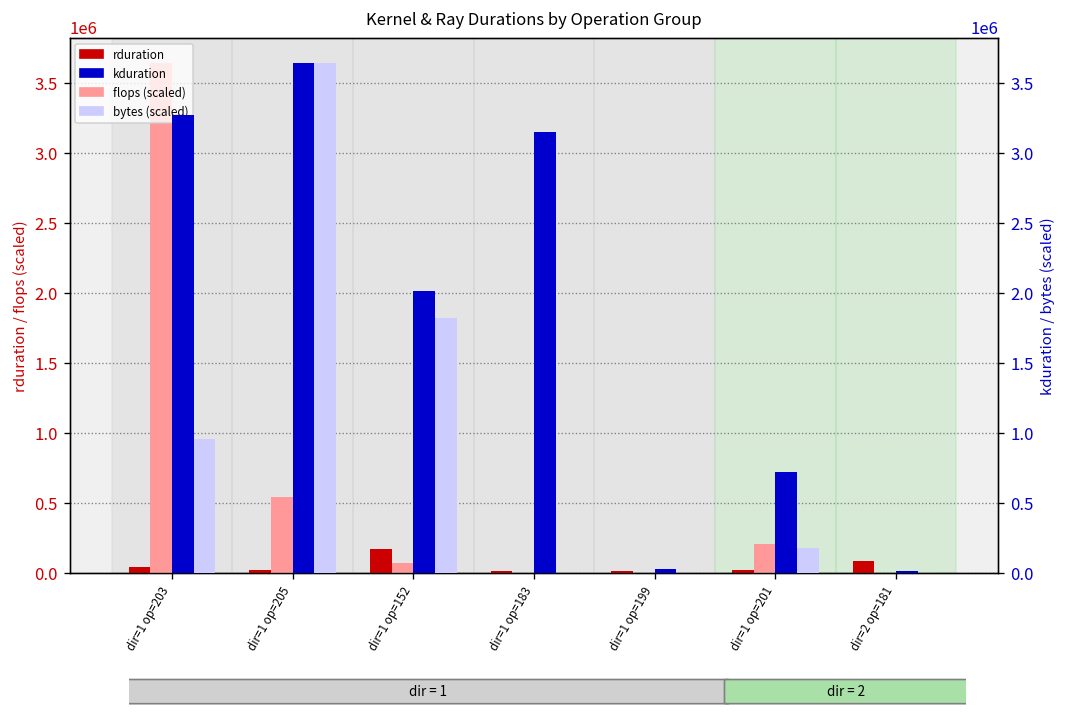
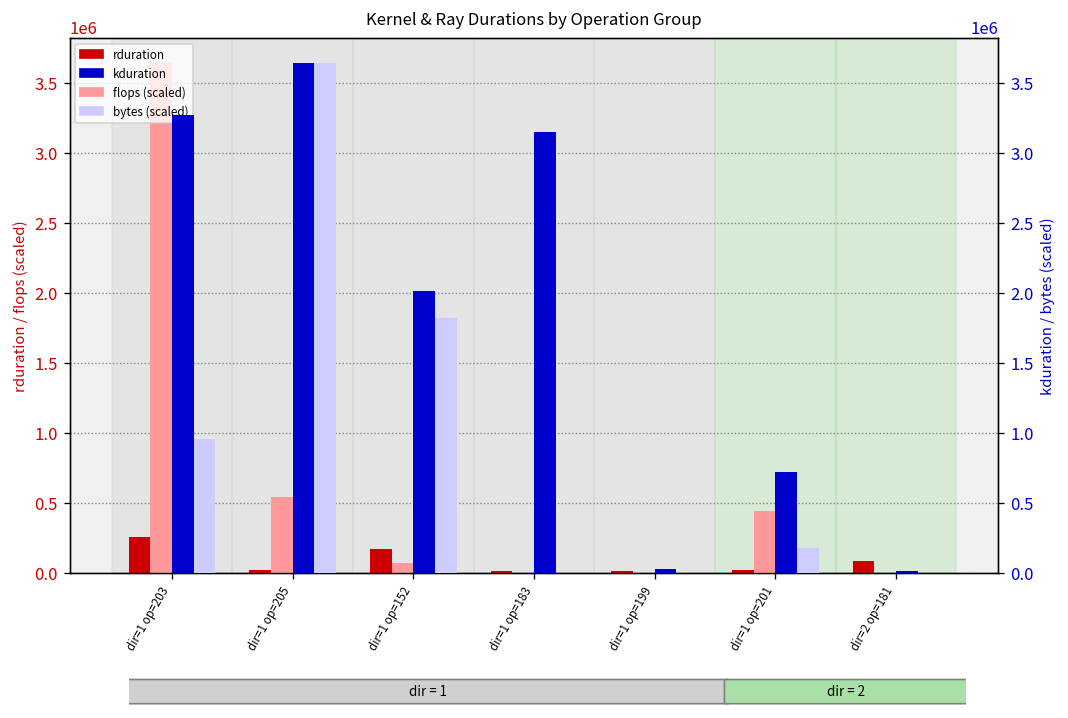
rduration, dir=1 op=203: 50000 -> 260000
flops (scaled), dir=1 op=201: 210000 -> 440000
